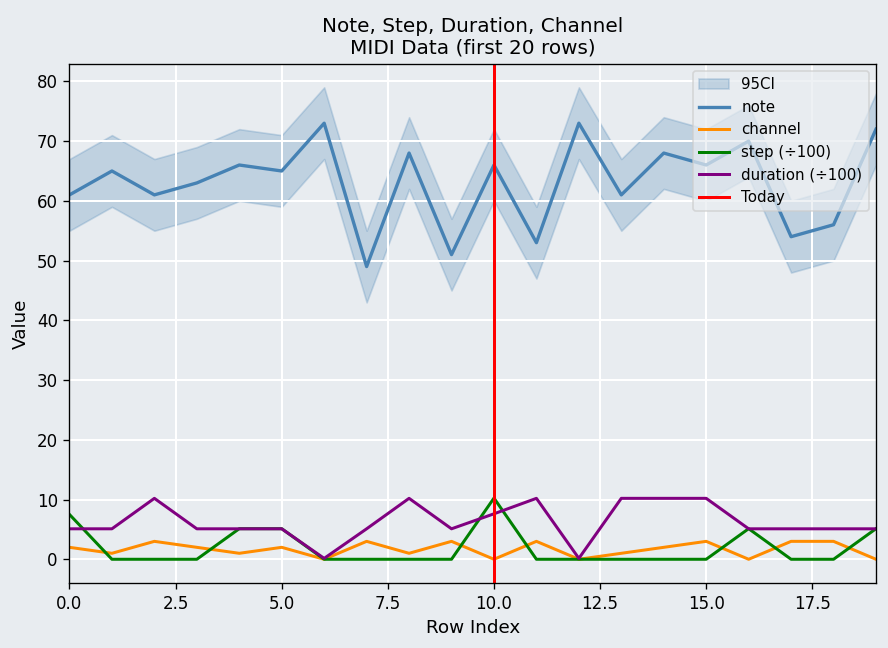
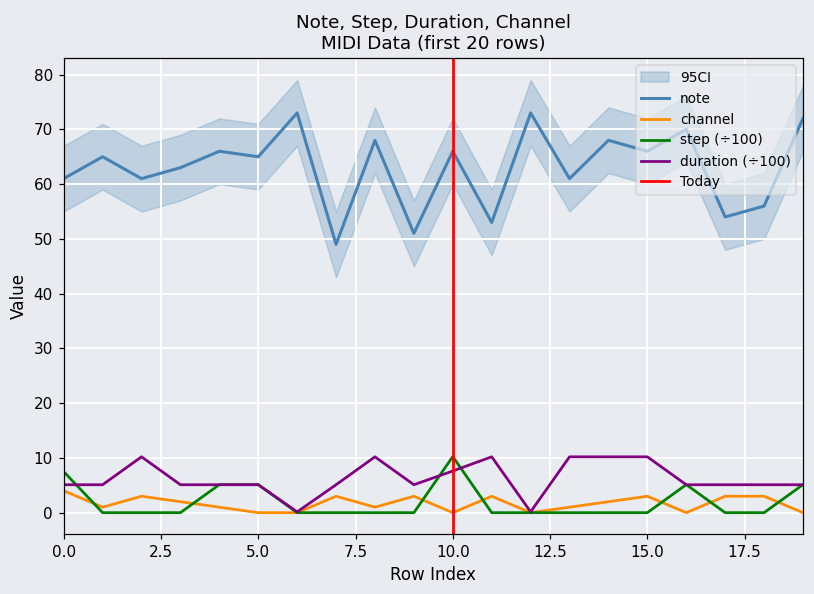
channel, 0.0: 2 -> 4
channel, 5.0: 2 -> 0
